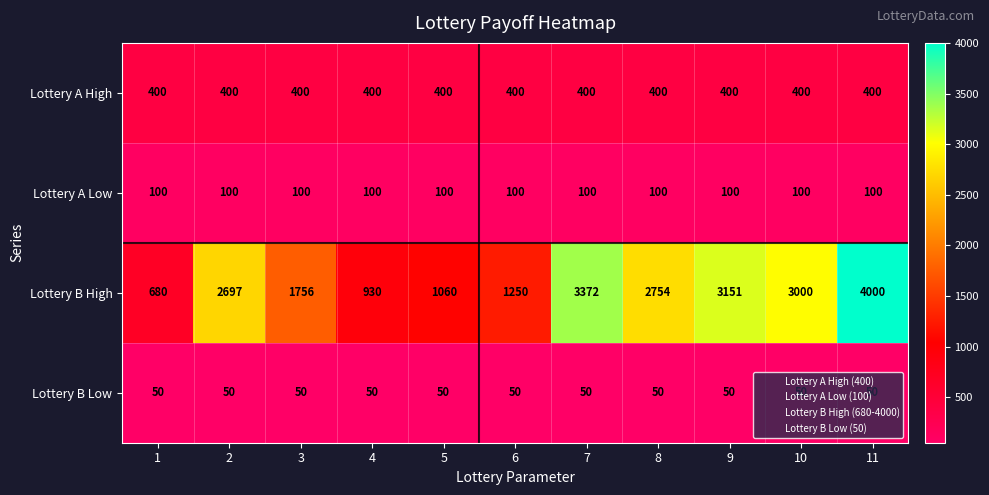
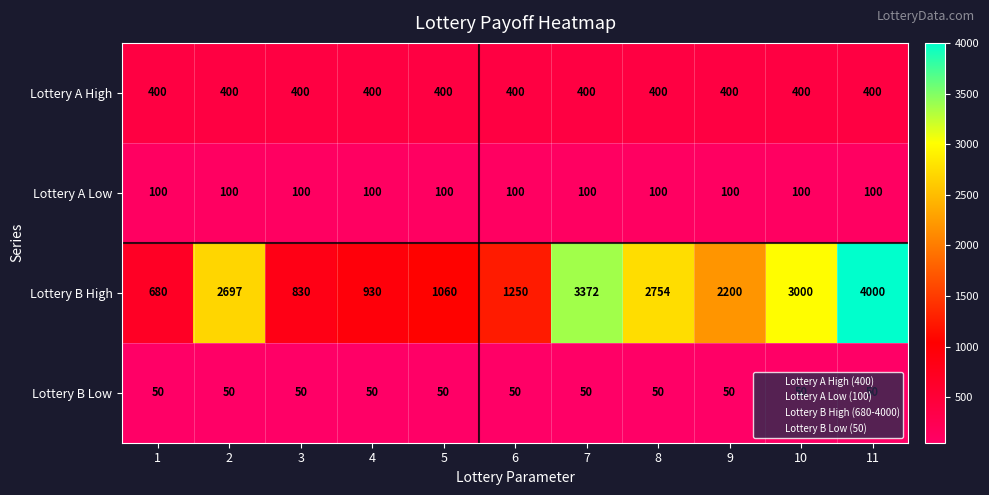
Lottery B High, 3: 1756 -> 830
Lottery B High, 9: 3151 -> 2200
